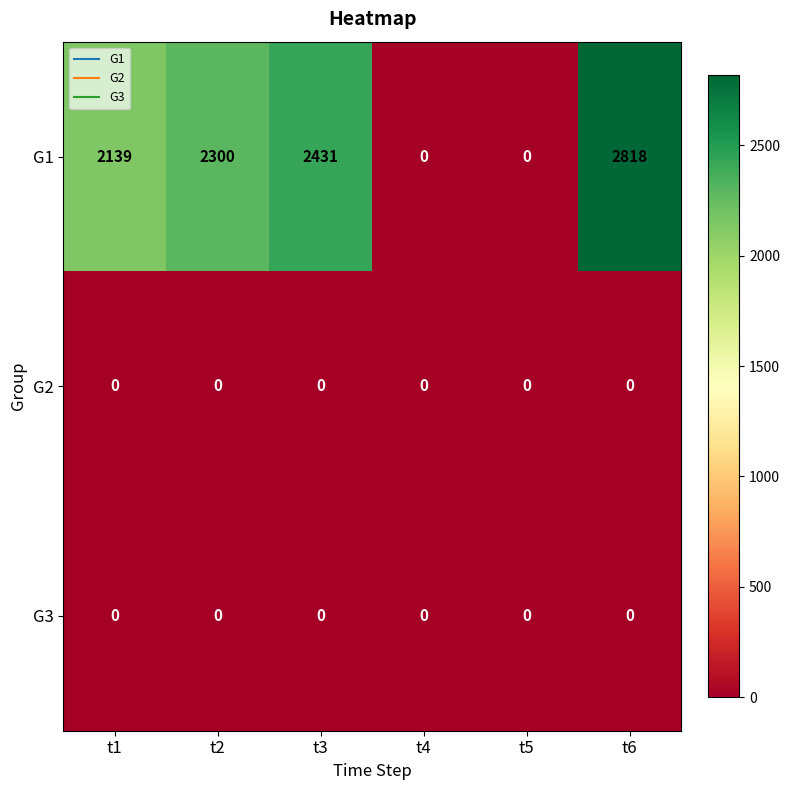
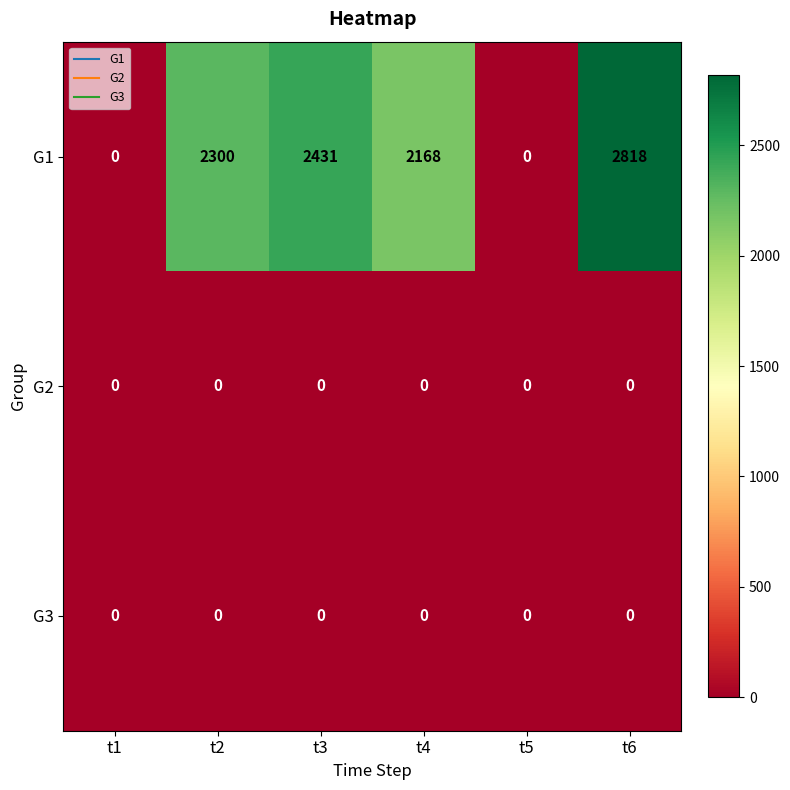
G1, t1: 2139 -> 0
G1, t4: 0 -> 2168
